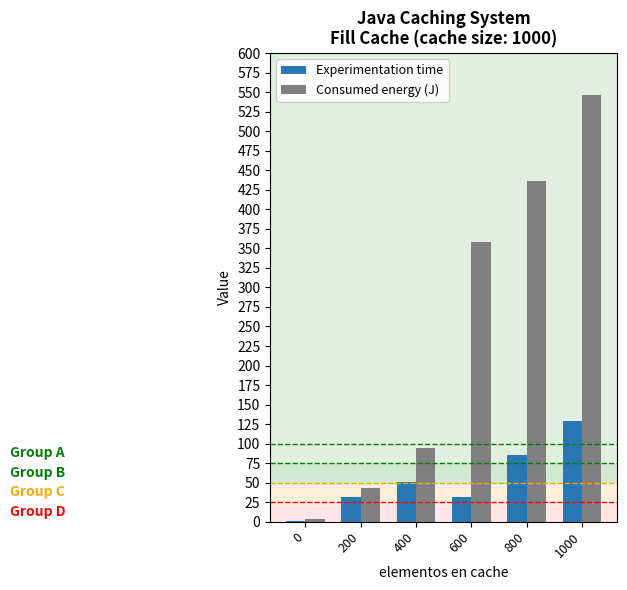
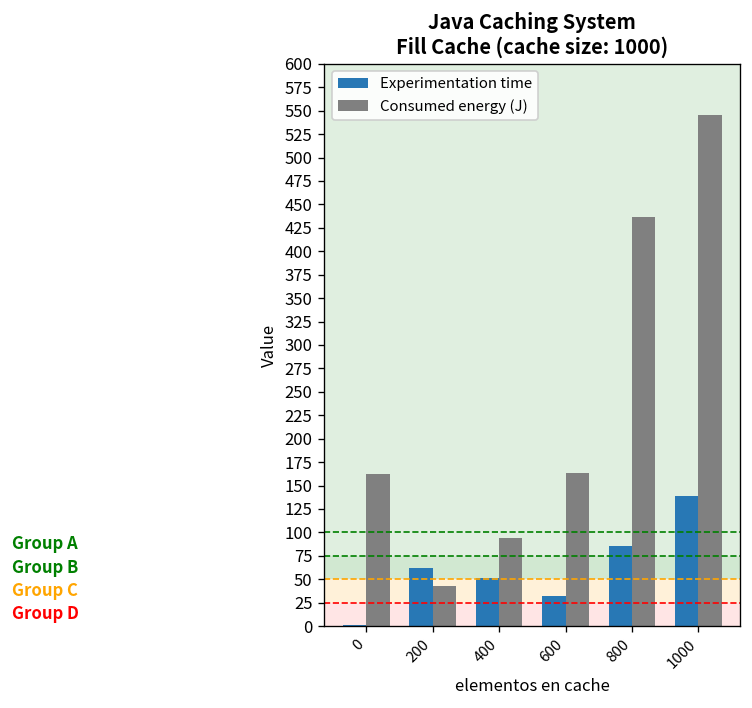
Consumed energy (J), 0: 0 -> 160
Experimentation time, 200: 30 -> 60
Consumed energy (J), 600: 360 -> 160
Experimentation time, 1000: 130 -> 140
